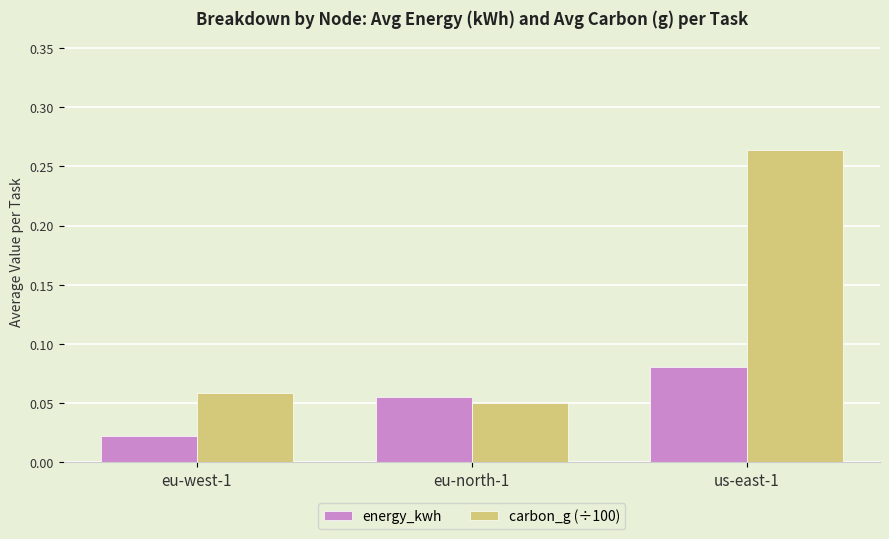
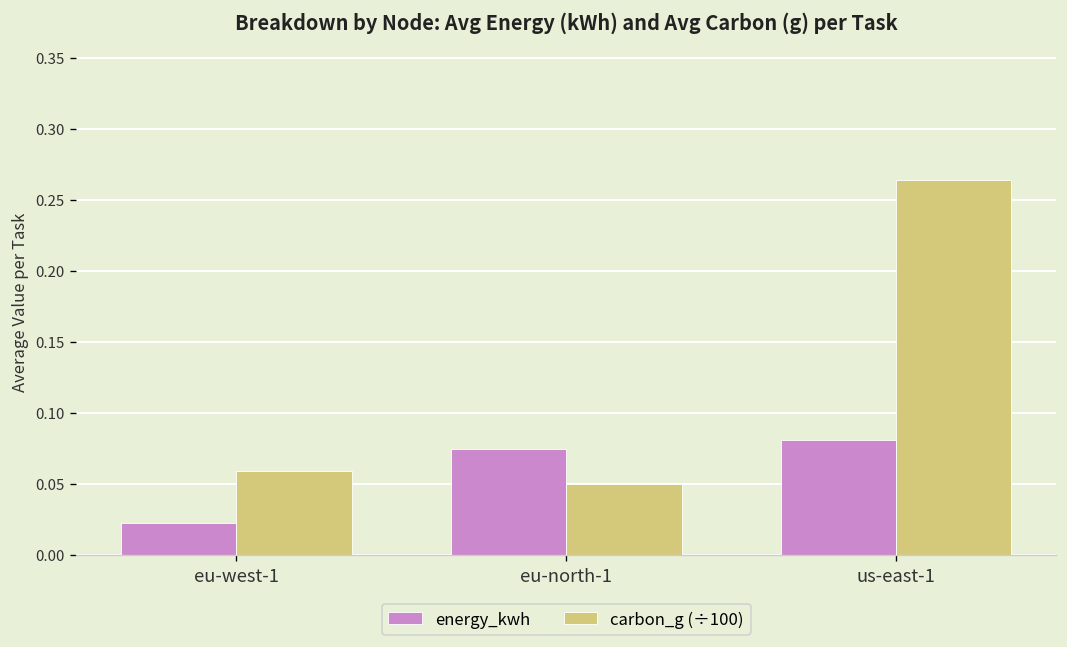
energy_kwh, eu-north-1: 0.055 -> 0.075
